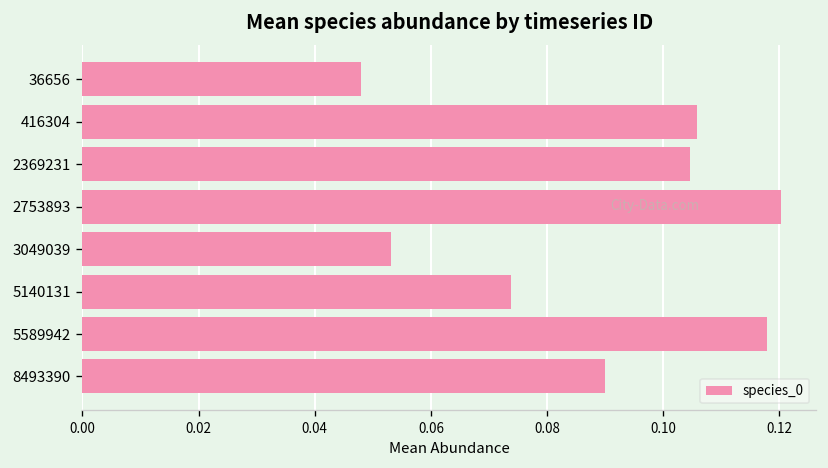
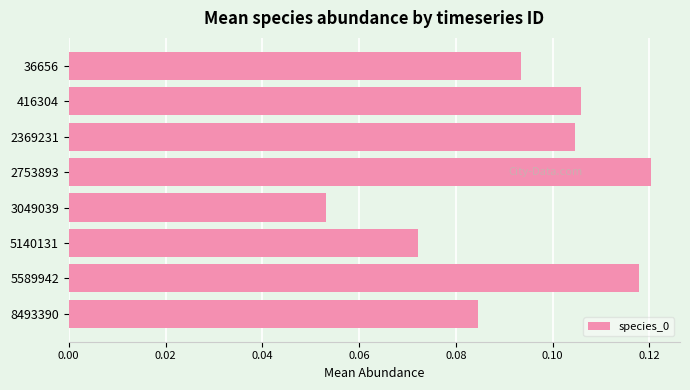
36656: 0.048 -> 0.093
5140131: 0.074 -> 0.072
8493390: 0.090 -> 0.085
